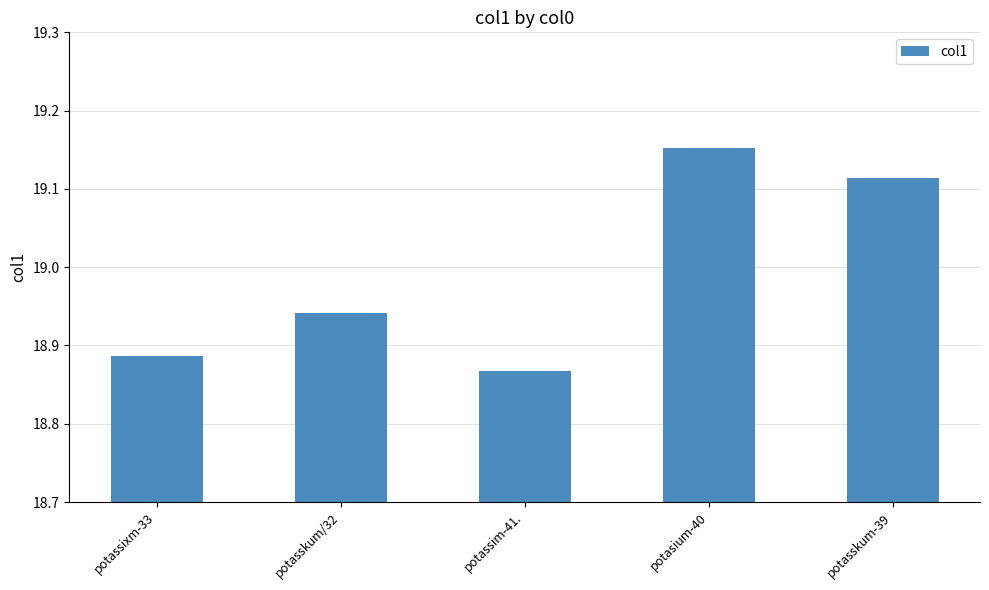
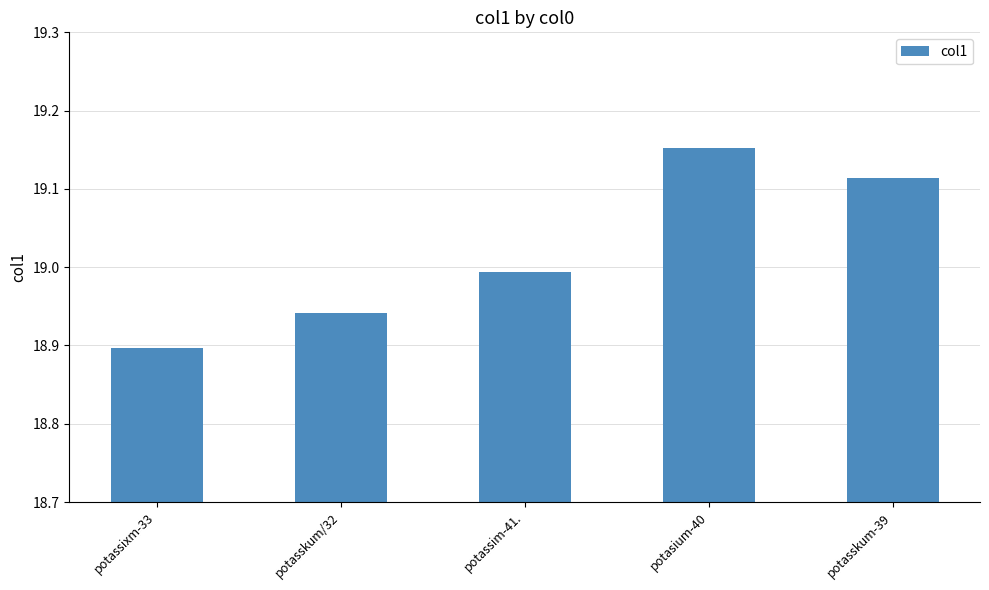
potassixm-33: 18.89 -> 18.90
potassim-41.: 18.87 -> 18.99
